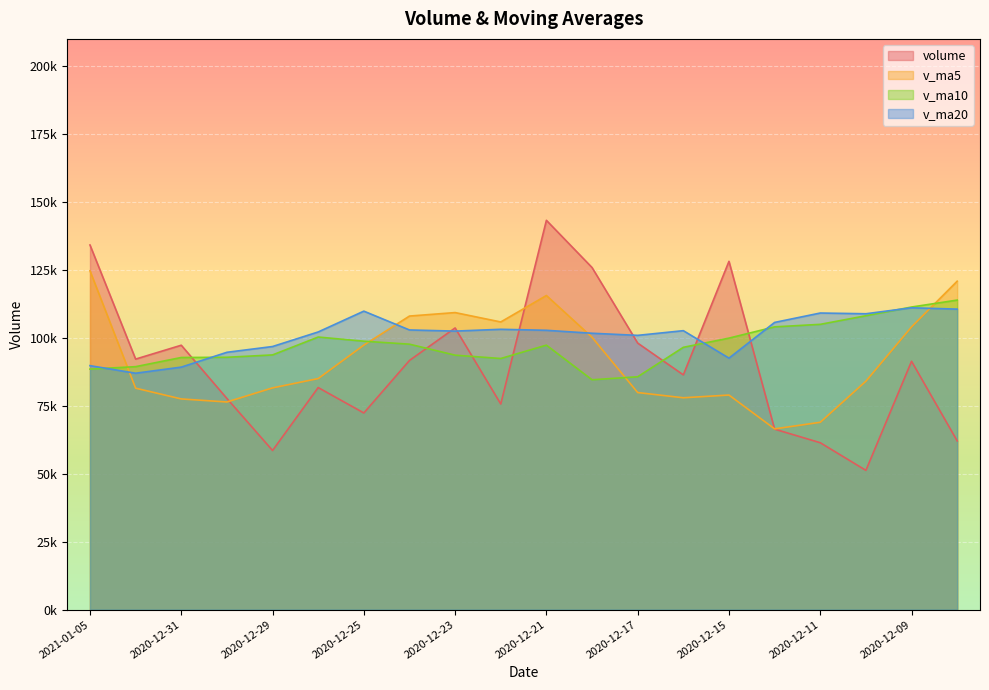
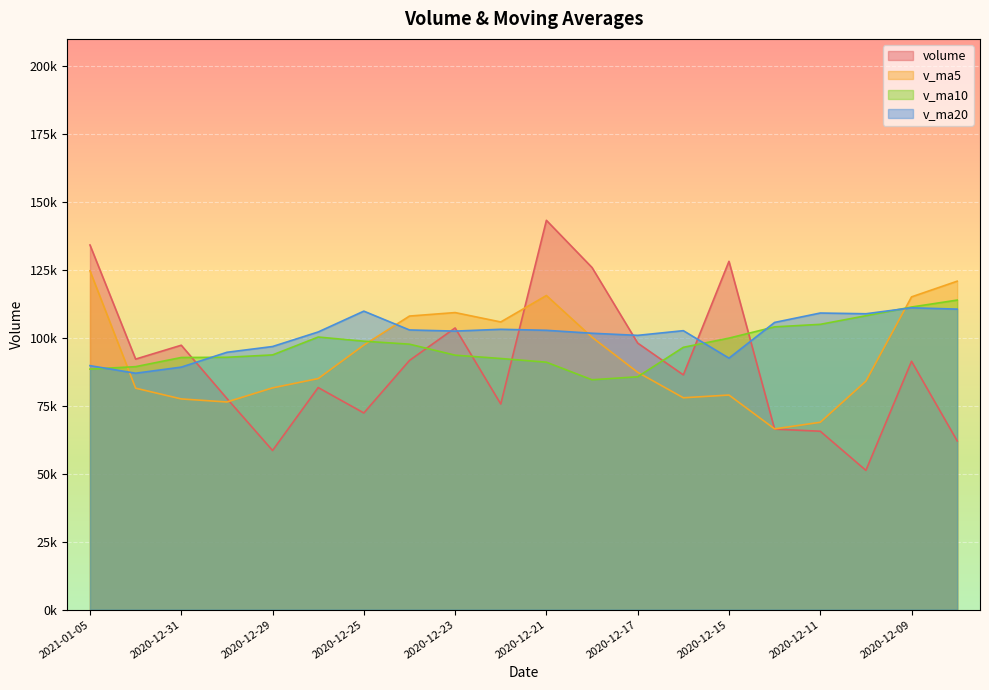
v_ma10, 2020-12-21: 97000 -> 91000
v_ma5, 2020-12-17: 80000 -> 87000
volume, 2020-12-11: 61000 -> 66000
v_ma5, 2020-12-09: 104000 -> 115000
